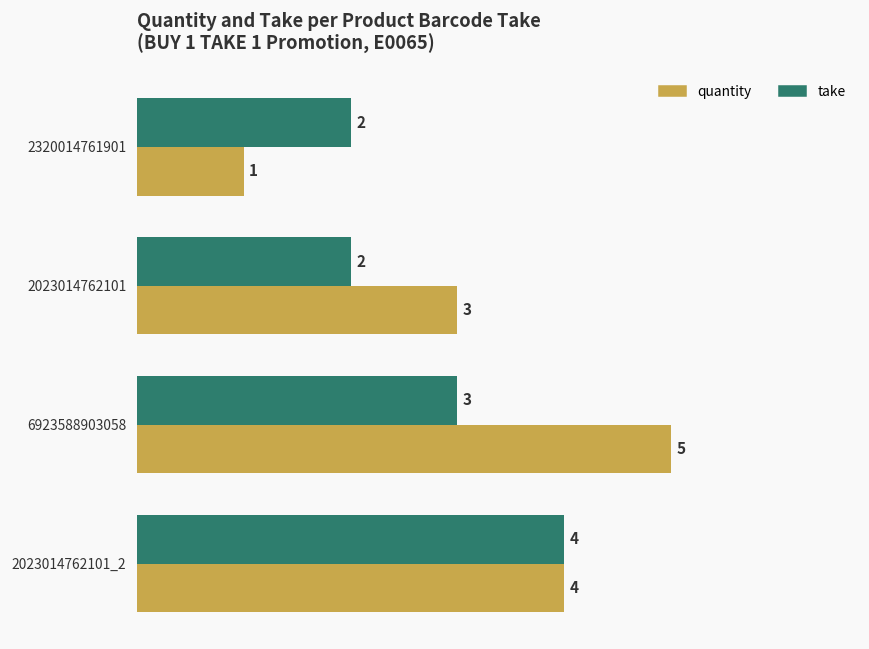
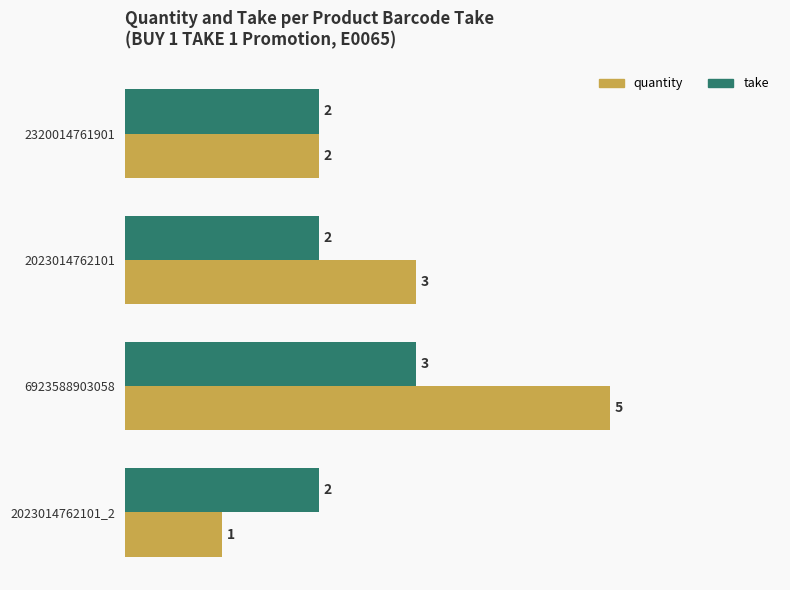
quantity, 2320014761901: 1 -> 2
take, 2023014762101_2: 4 -> 2
quantity, 2023014762101_2: 4 -> 1
